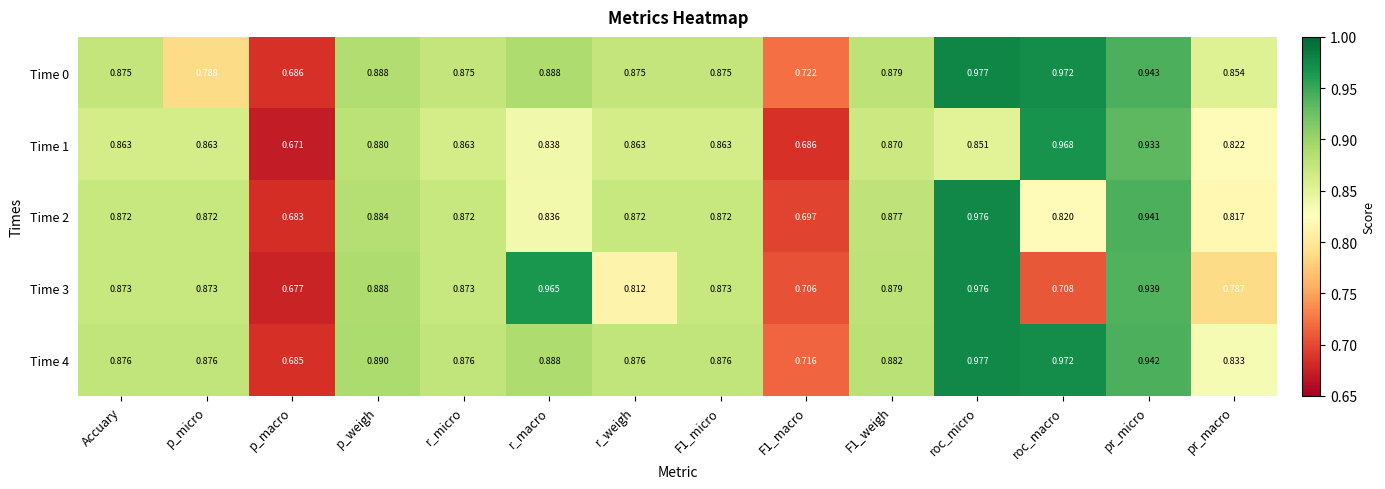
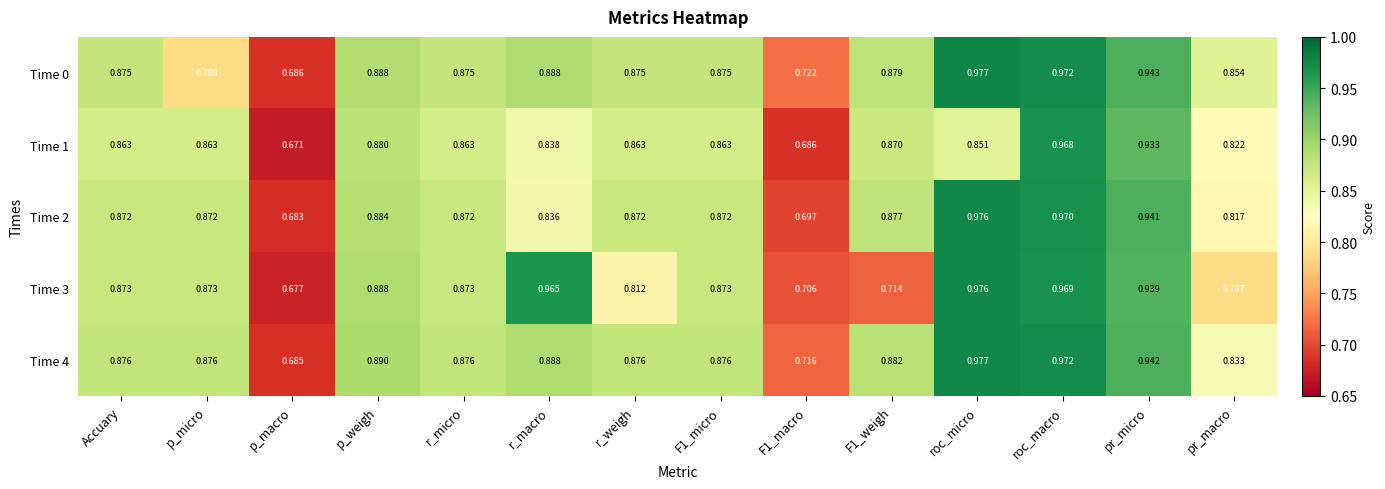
Time 2, roc_macro: 0.820 -> 0.970
Time 3, F1_weigh: 0.879 -> 0.714
Time 3, roc_macro: 0.708 -> 0.969
